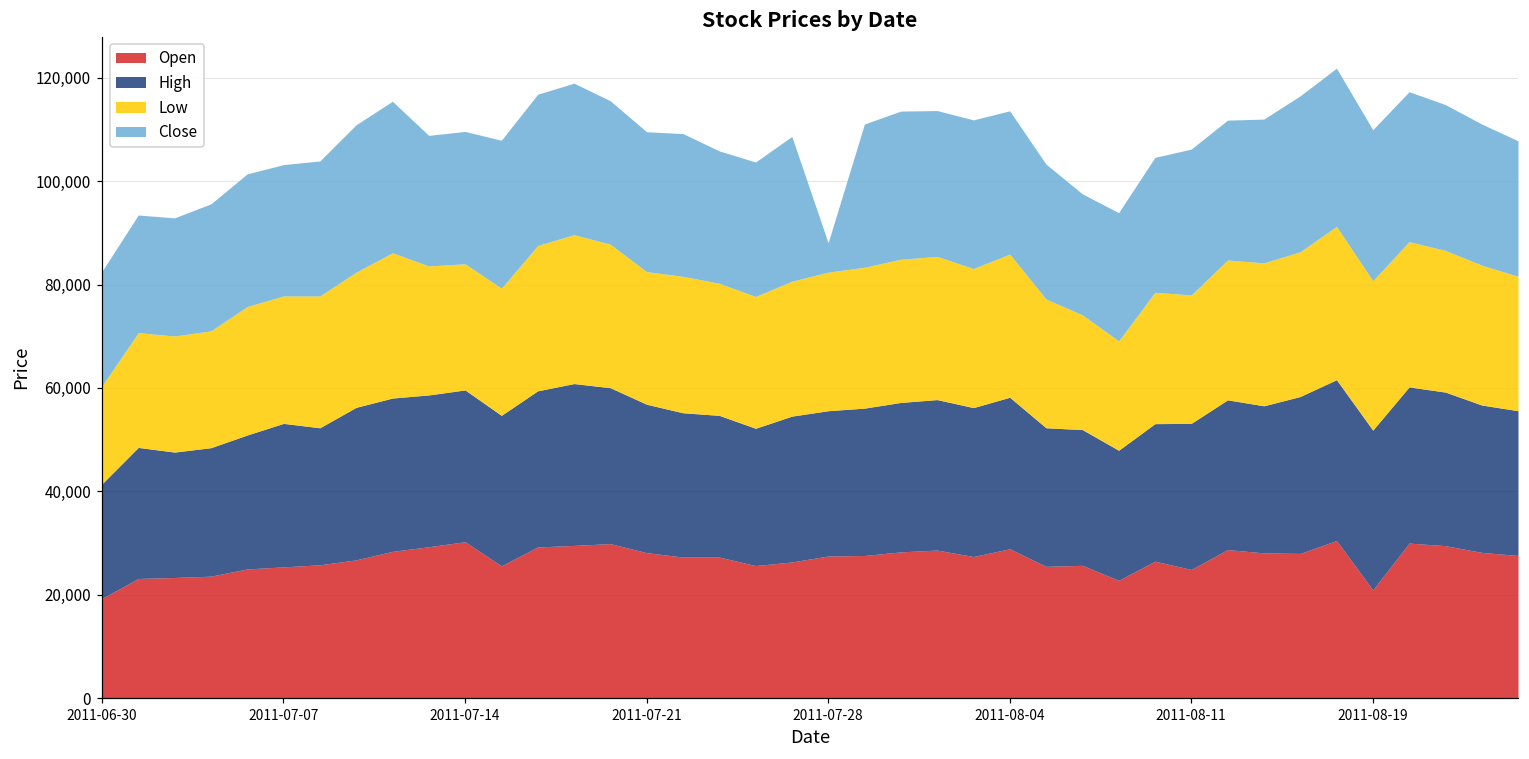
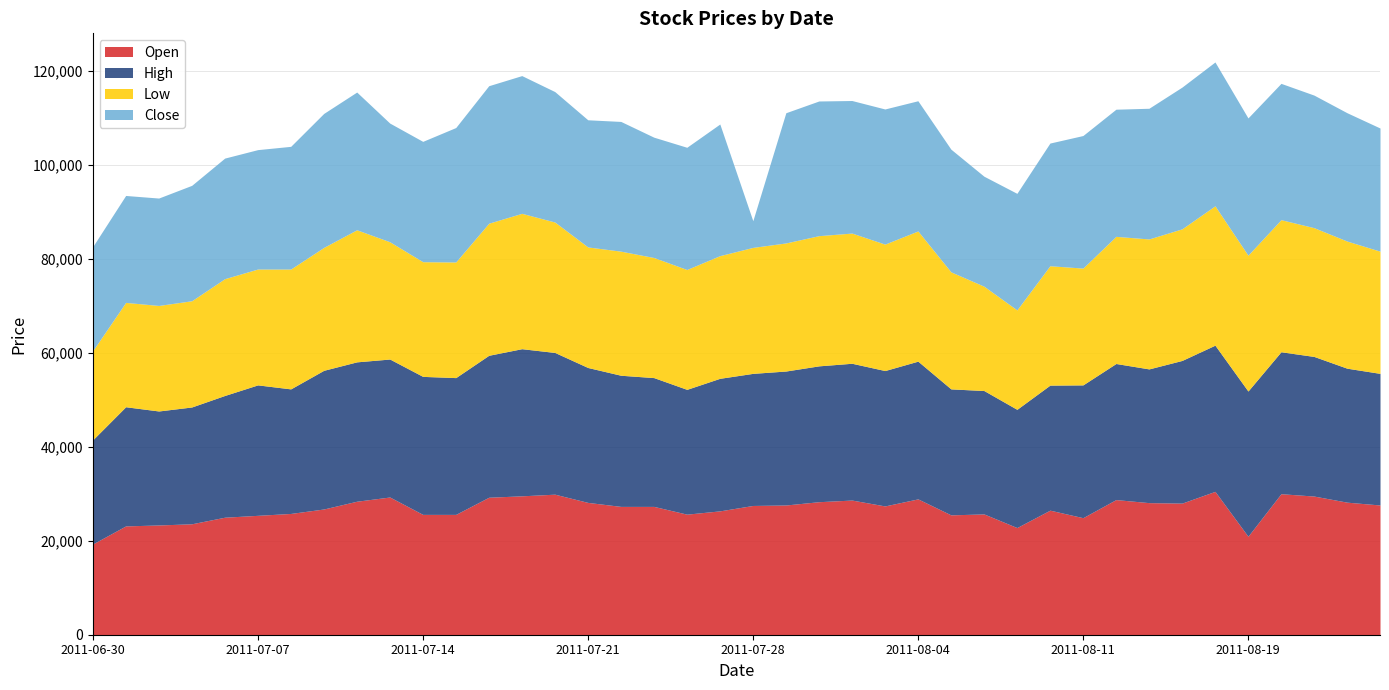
Open, 2011-07-14: 30,000 -> 26,000
